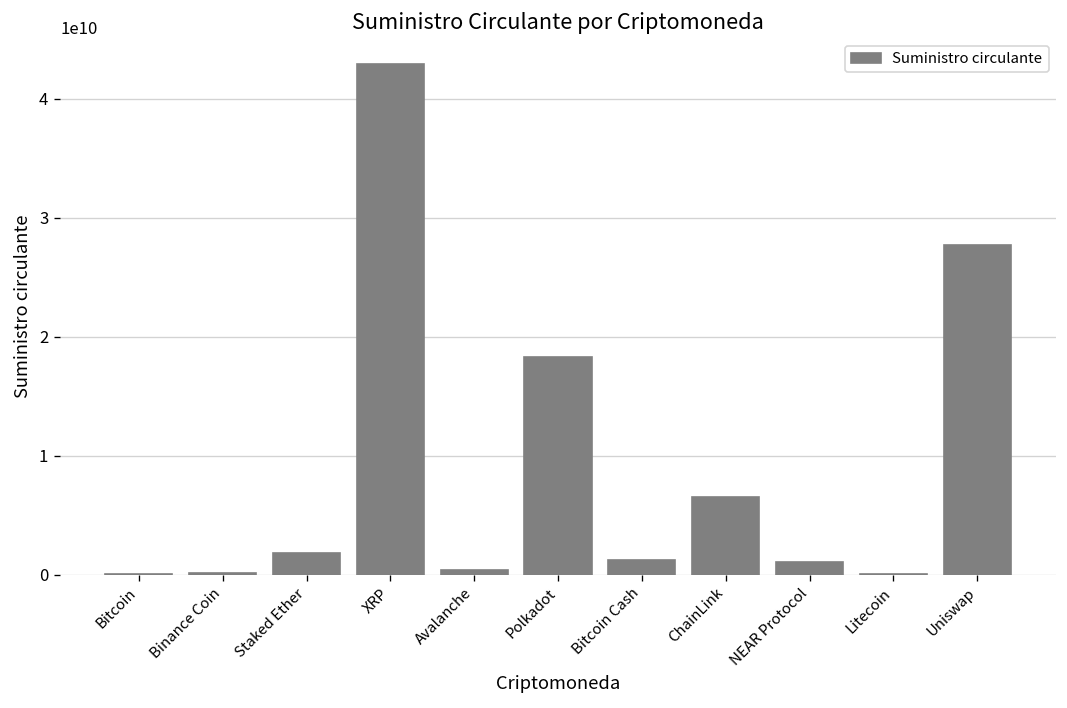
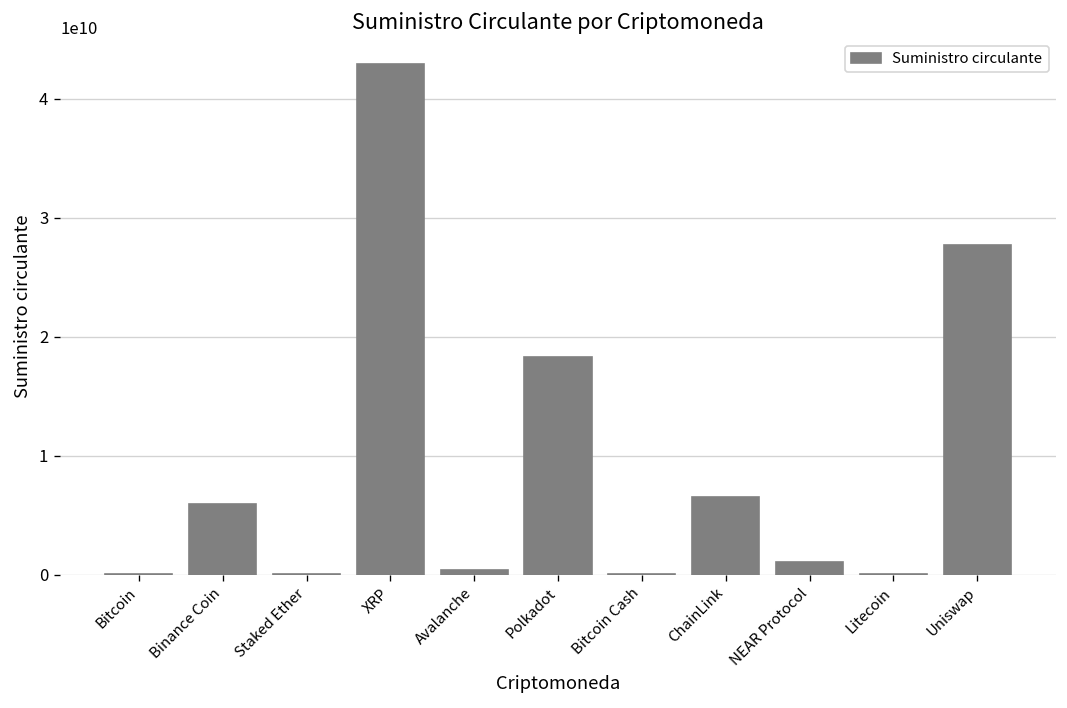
Binance Coin: 0 -> 6000000000
Staked Ether: 2000000000 -> 0
Bitcoin Cash: 1000000000 -> 0
